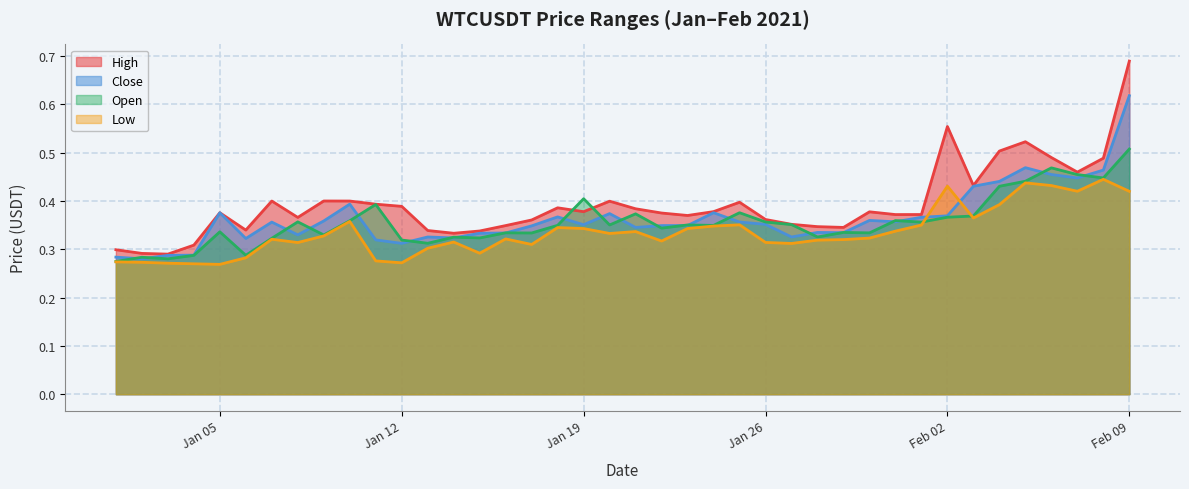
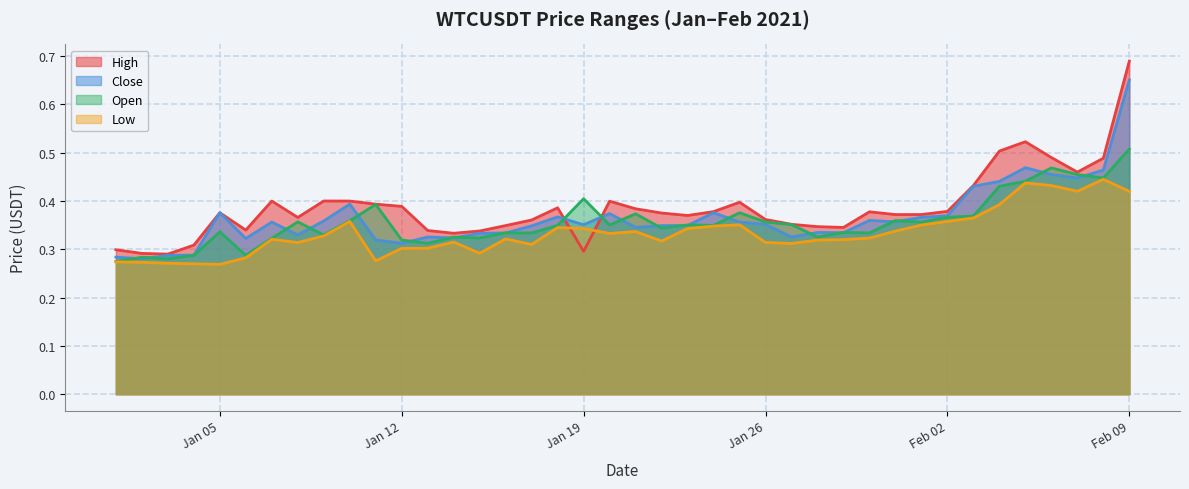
Low, Jan 12: 0.27 -> 0.30
High, Jan 19: 0.38 -> 0.30
High, Feb 02: 0.55 -> 0.38
Low, Feb 02: 0.43 -> 0.36
Close, Feb 09: 0.62 -> 0.65
